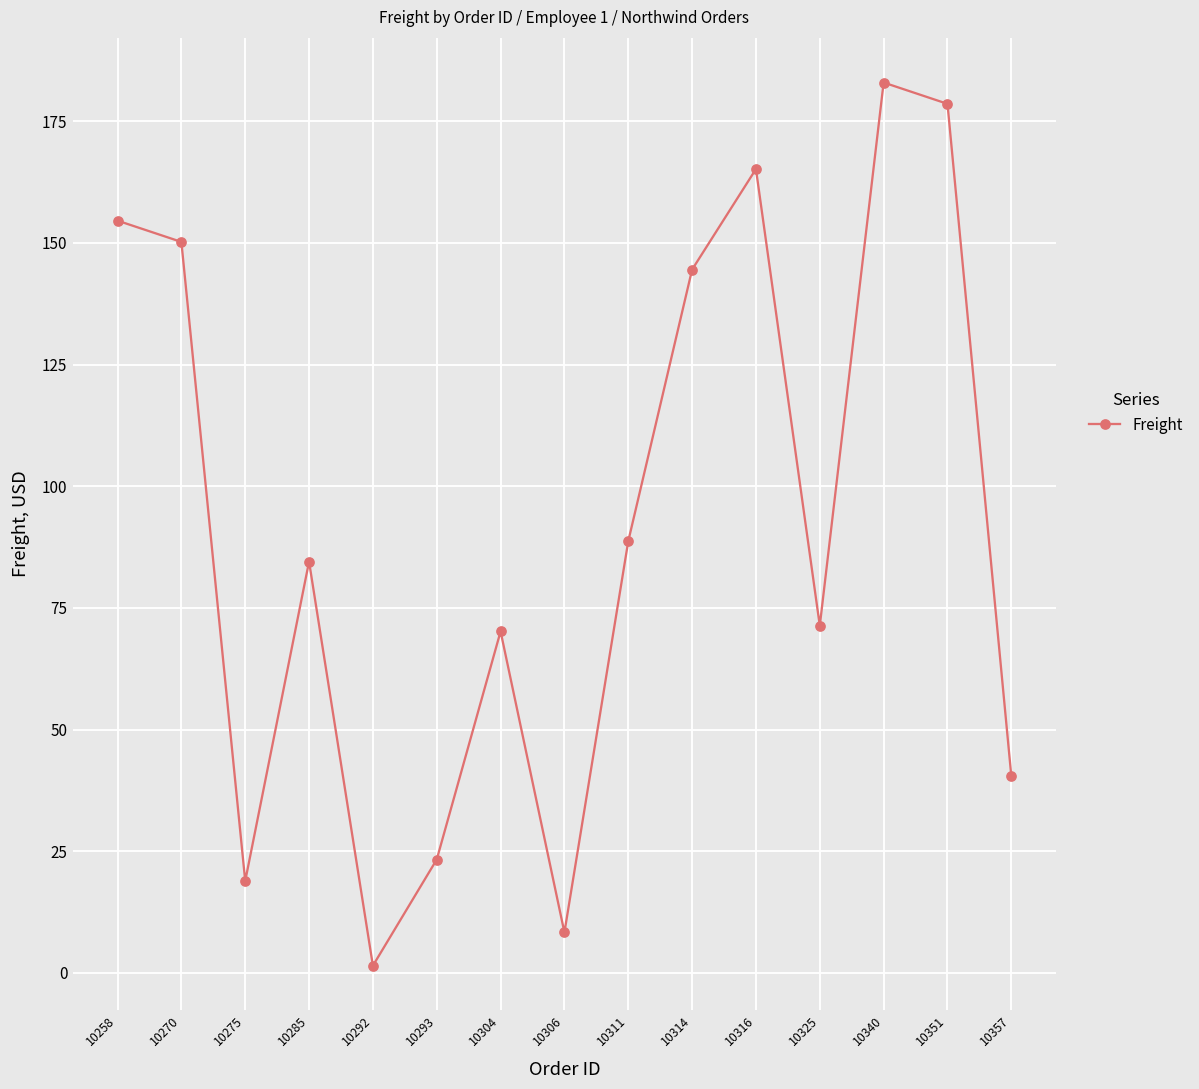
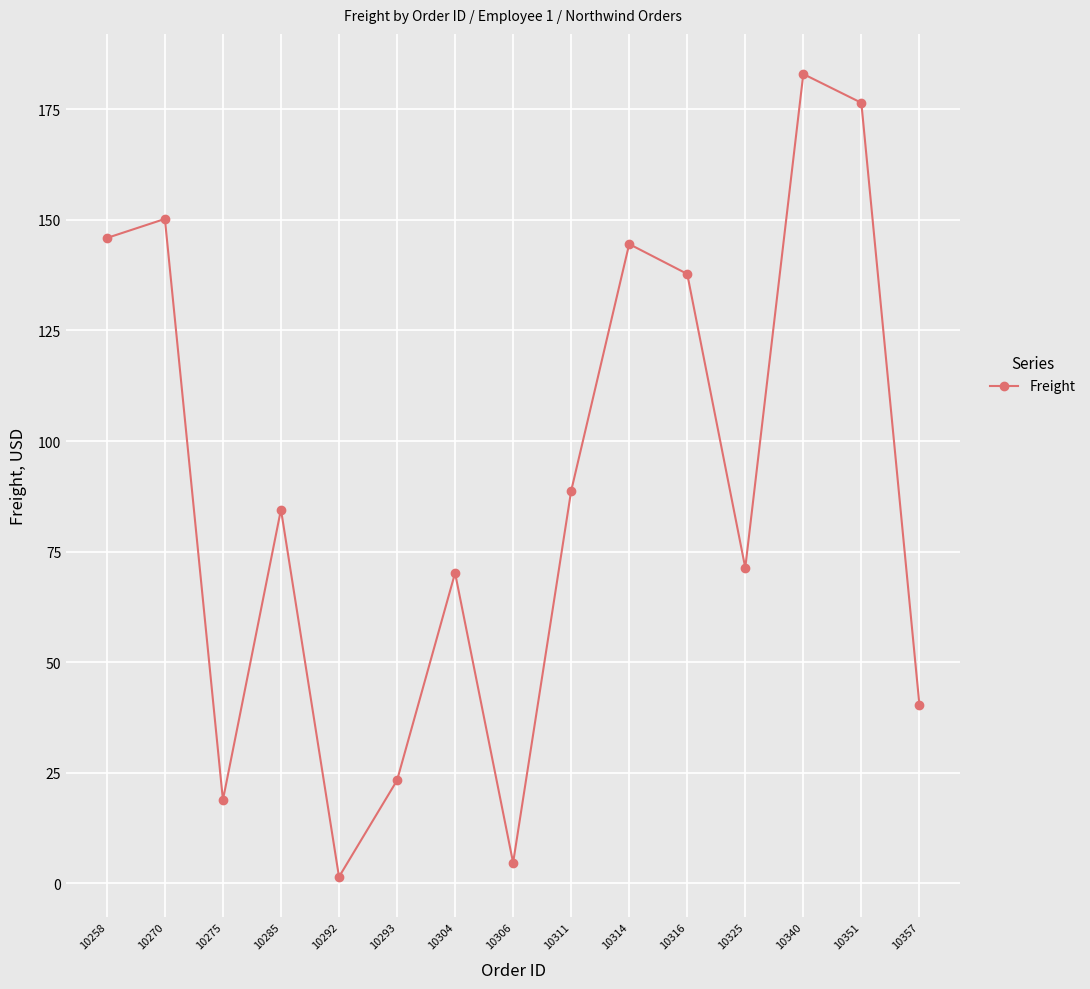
10258: 155 -> 146
10306: 8 -> 5
10316: 165 -> 138
10351: 179 -> 176
